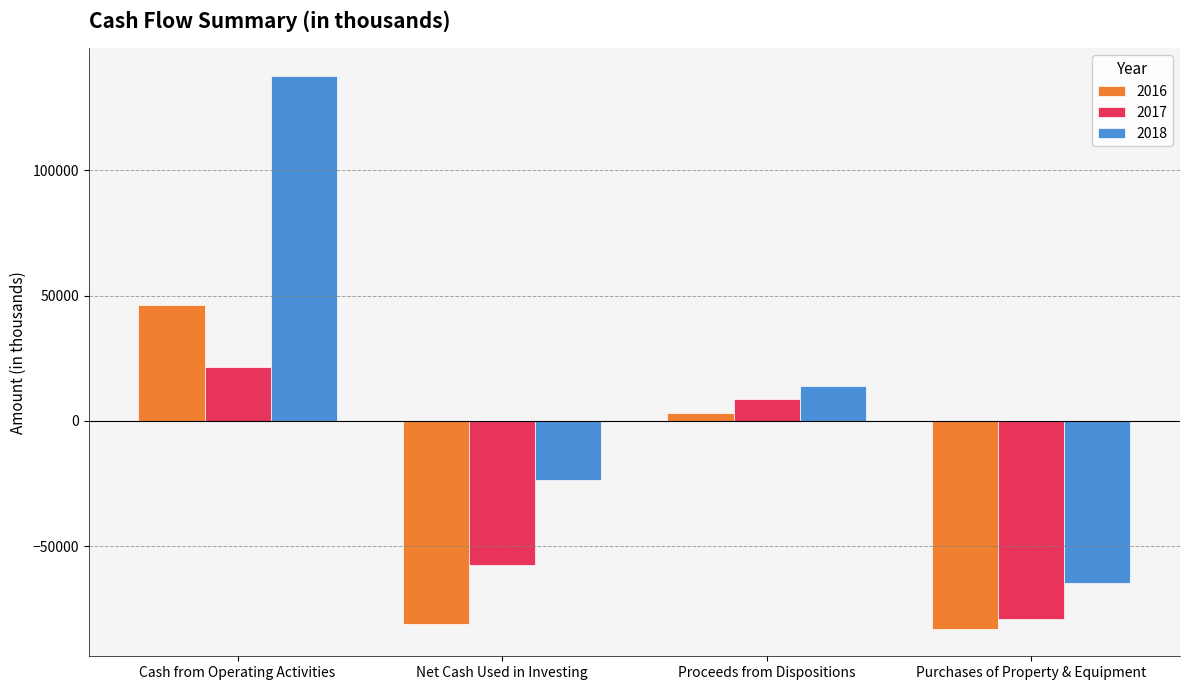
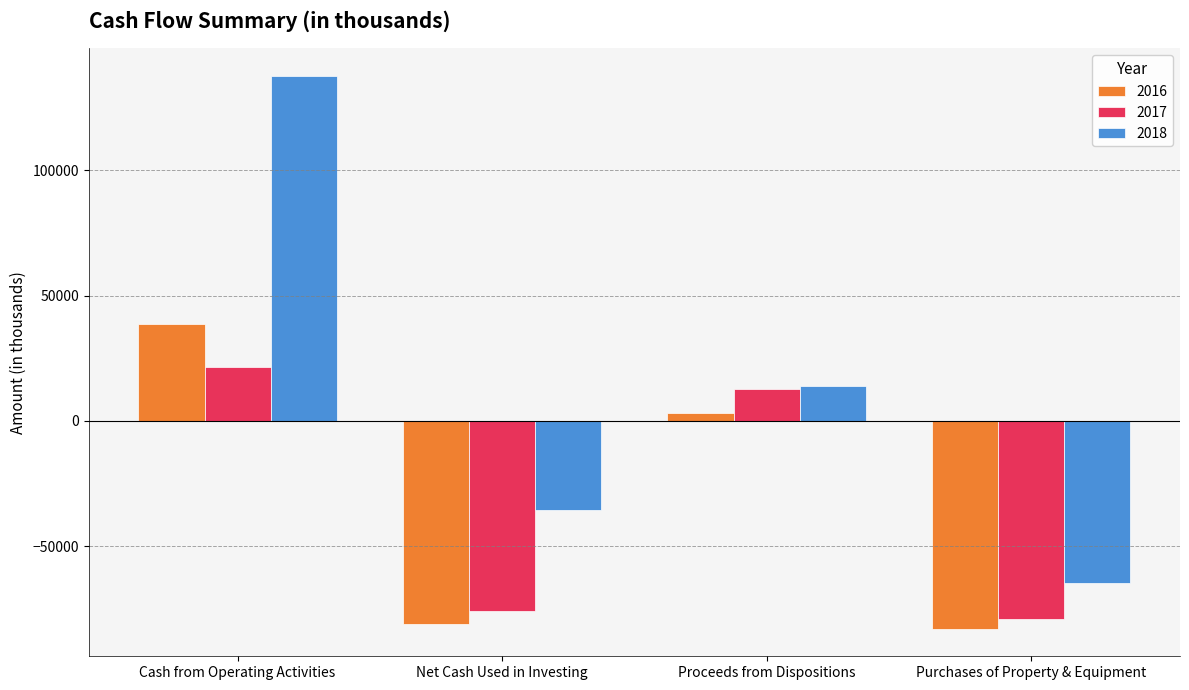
2016, Cash from Operating Activities: 46000 -> 39000
2017, Net Cash Used in Investing: -57000 -> -76000
2018, Net Cash Used in Investing: -24000 -> -36000
2017, Proceeds from Dispositions: 9000 -> 13000
